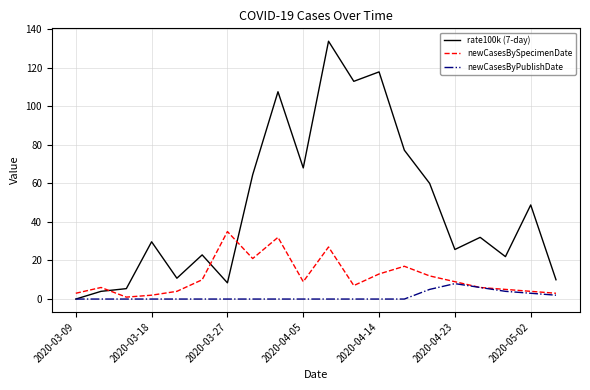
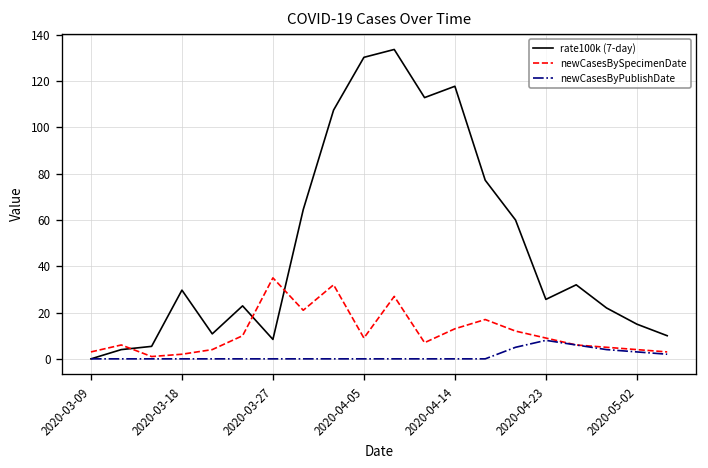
rate100k (7-day), 2020-04-05: 68 -> 130
rate100k (7-day), 2020-05-02: 49 -> 15
